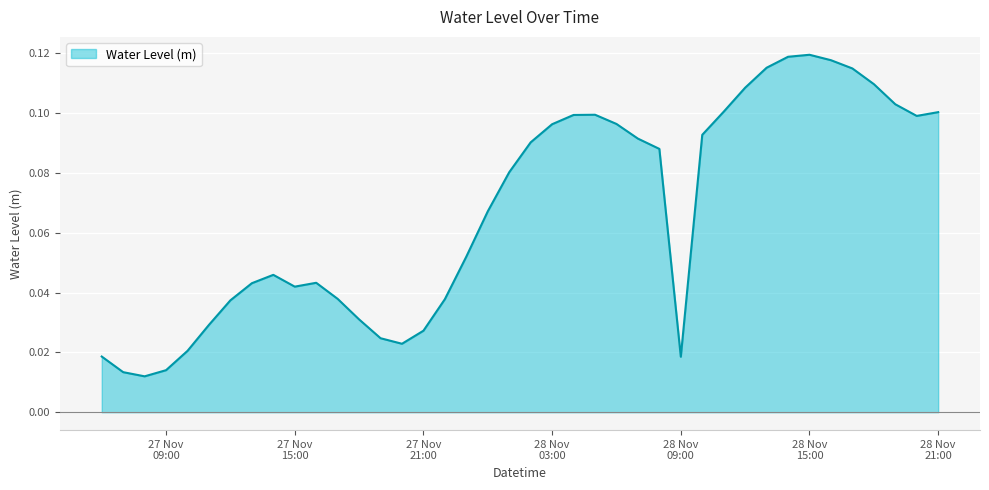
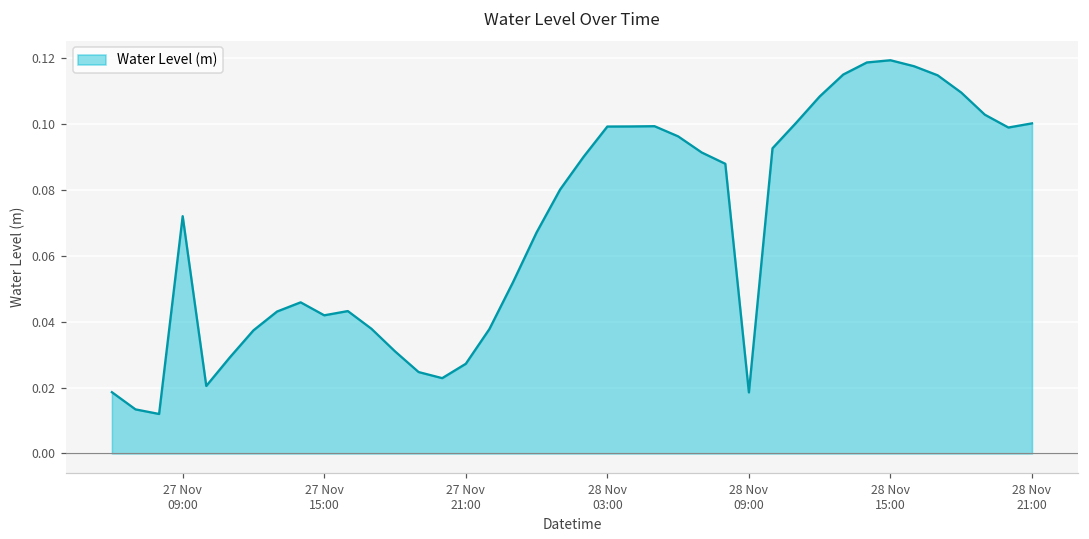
27 Nov 09:00: 0.014 -> 0.072
28 Nov 03:00: 0.096 -> 0.099
